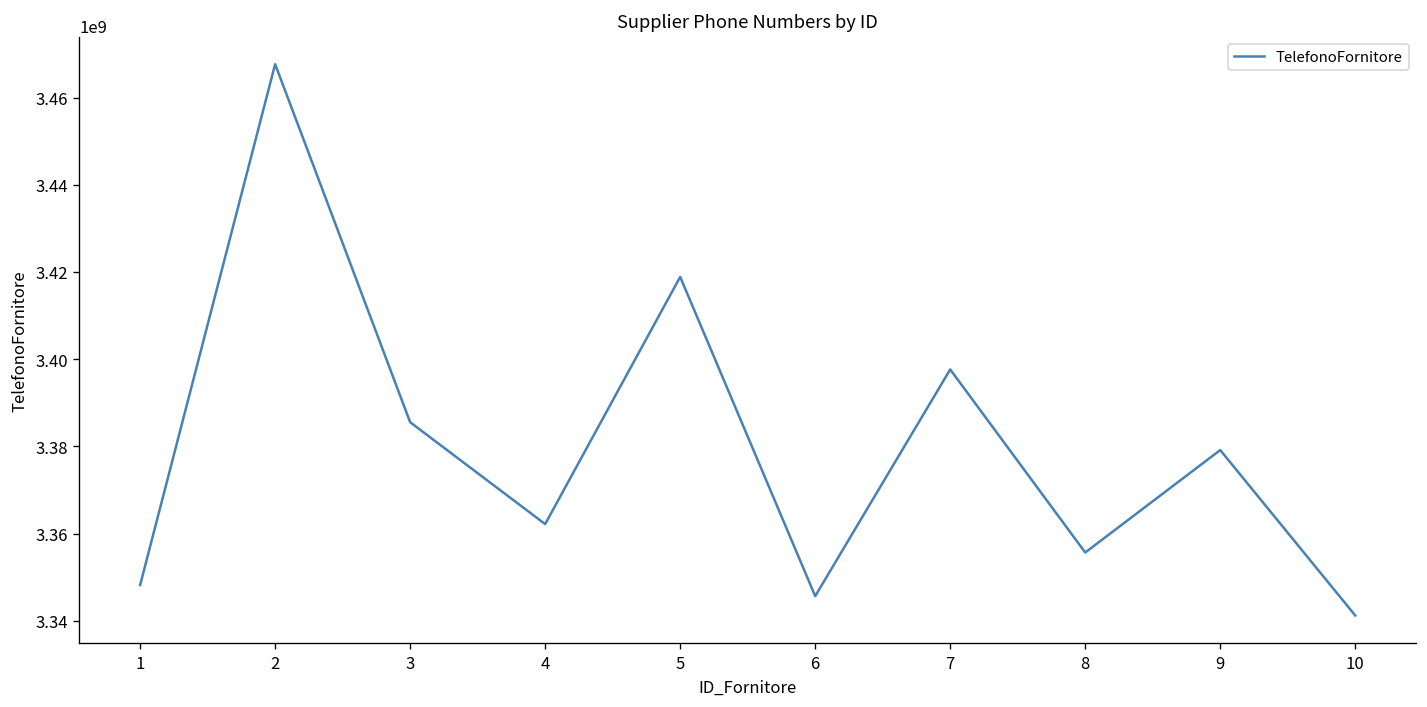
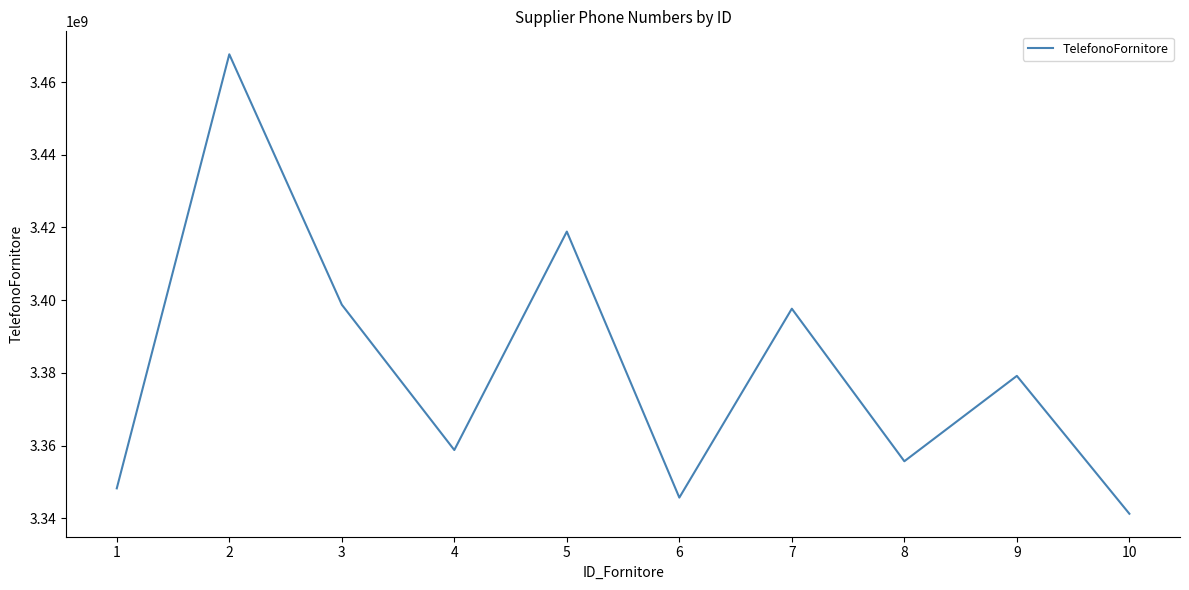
3: 3386000000 -> 3399000000
4: 3362000000 -> 3359000000
